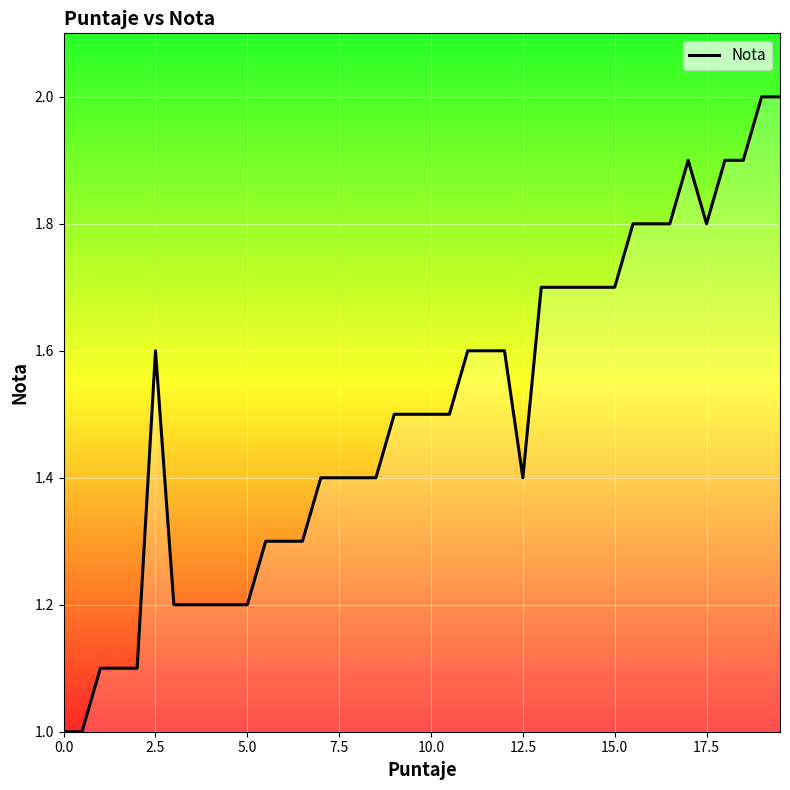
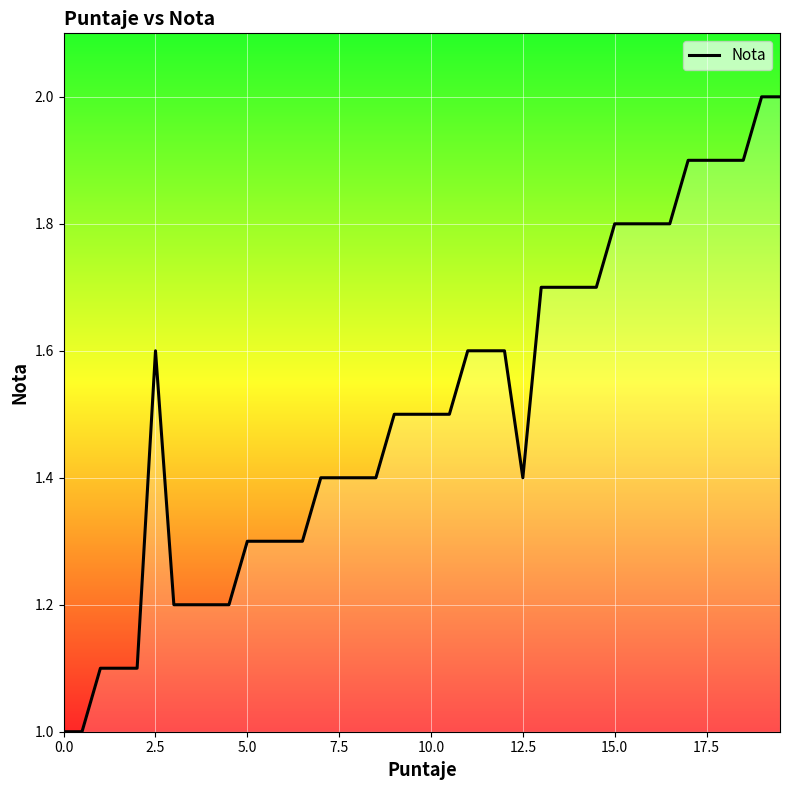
5.0: 1.2 -> 1.3
15.0: 1.7 -> 1.8
17.5: 1.8 -> 1.9
